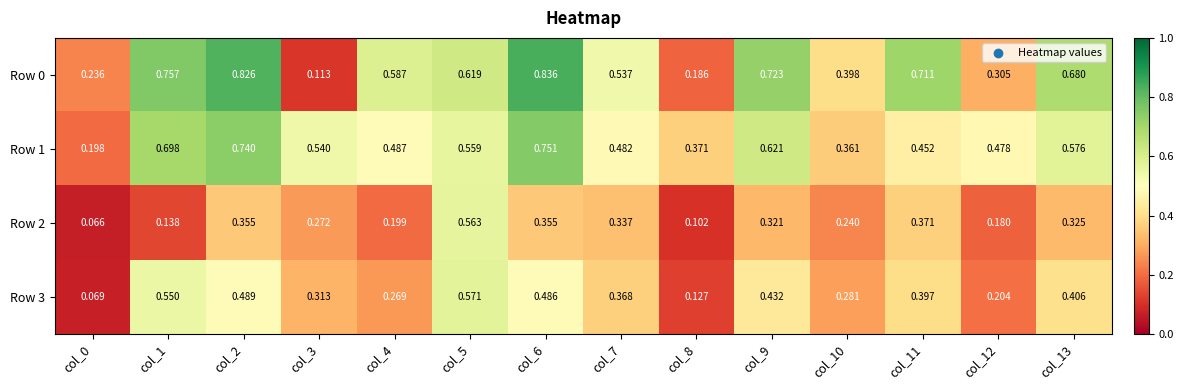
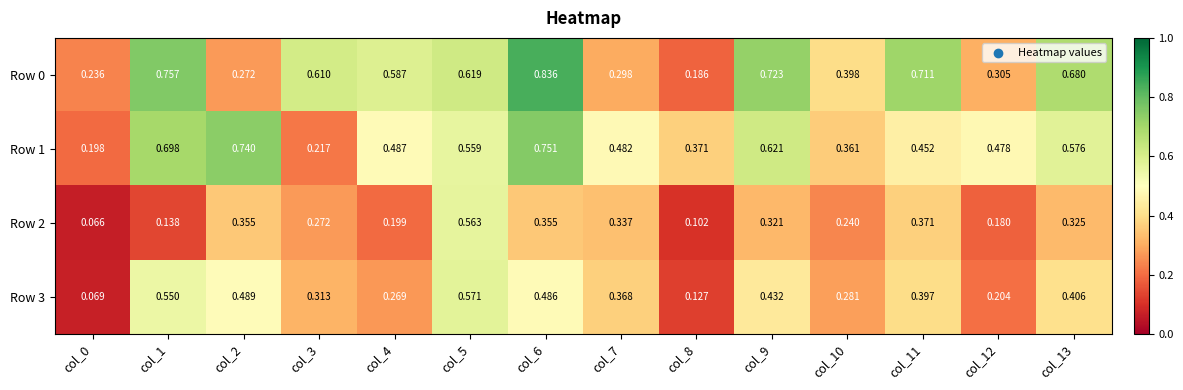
Row 0, col_2: 0.826 -> 0.272
Row 0, col_3: 0.113 -> 0.610
Row 0, col_7: 0.537 -> 0.298
Row 1, col_3: 0.540 -> 0.217
